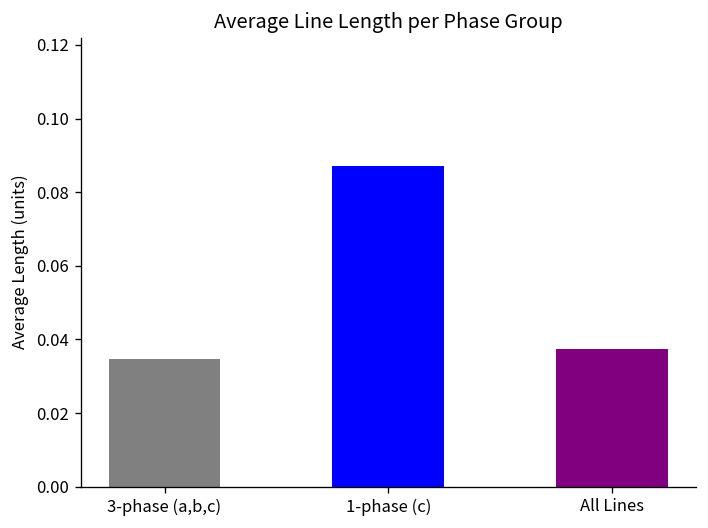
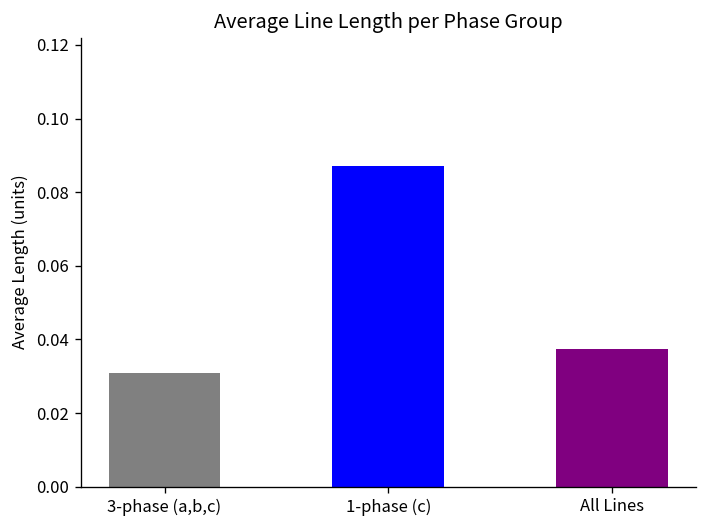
3-phase (a,b,c): 0.035 -> 0.031
